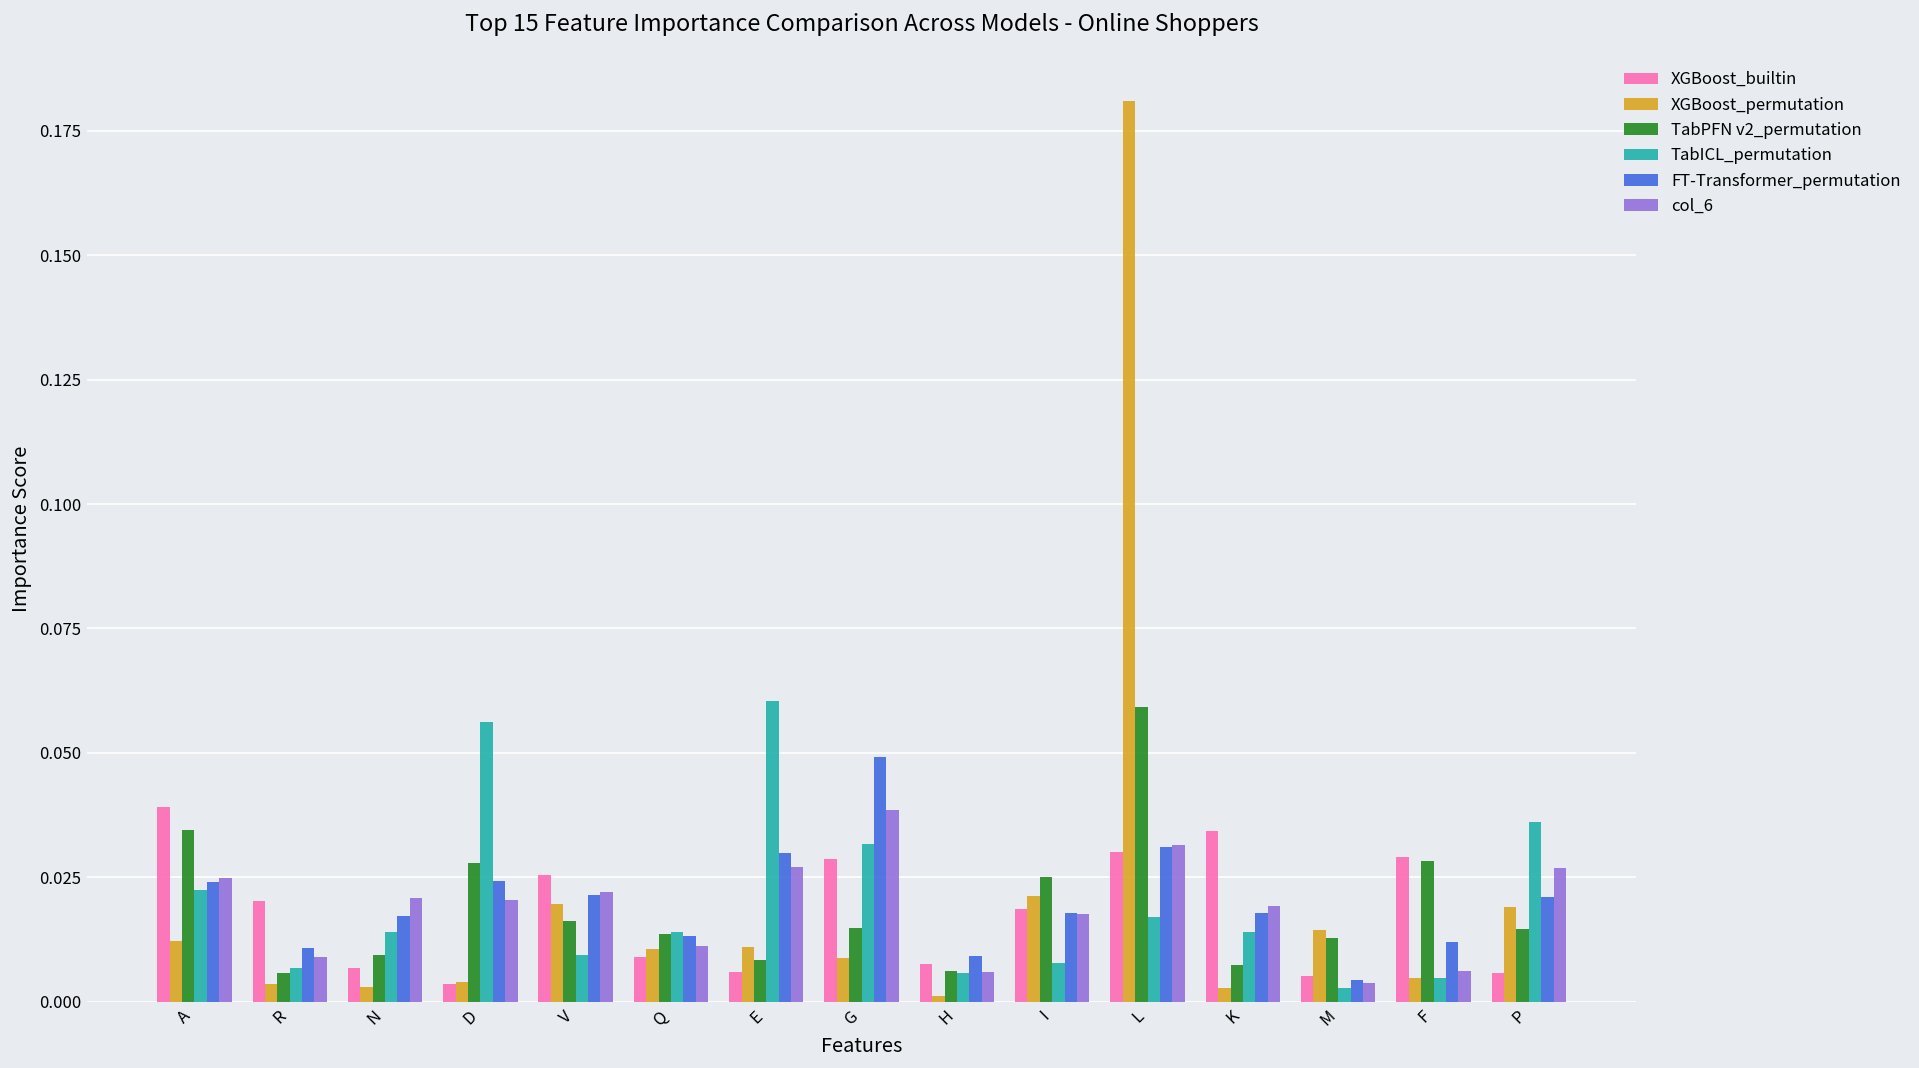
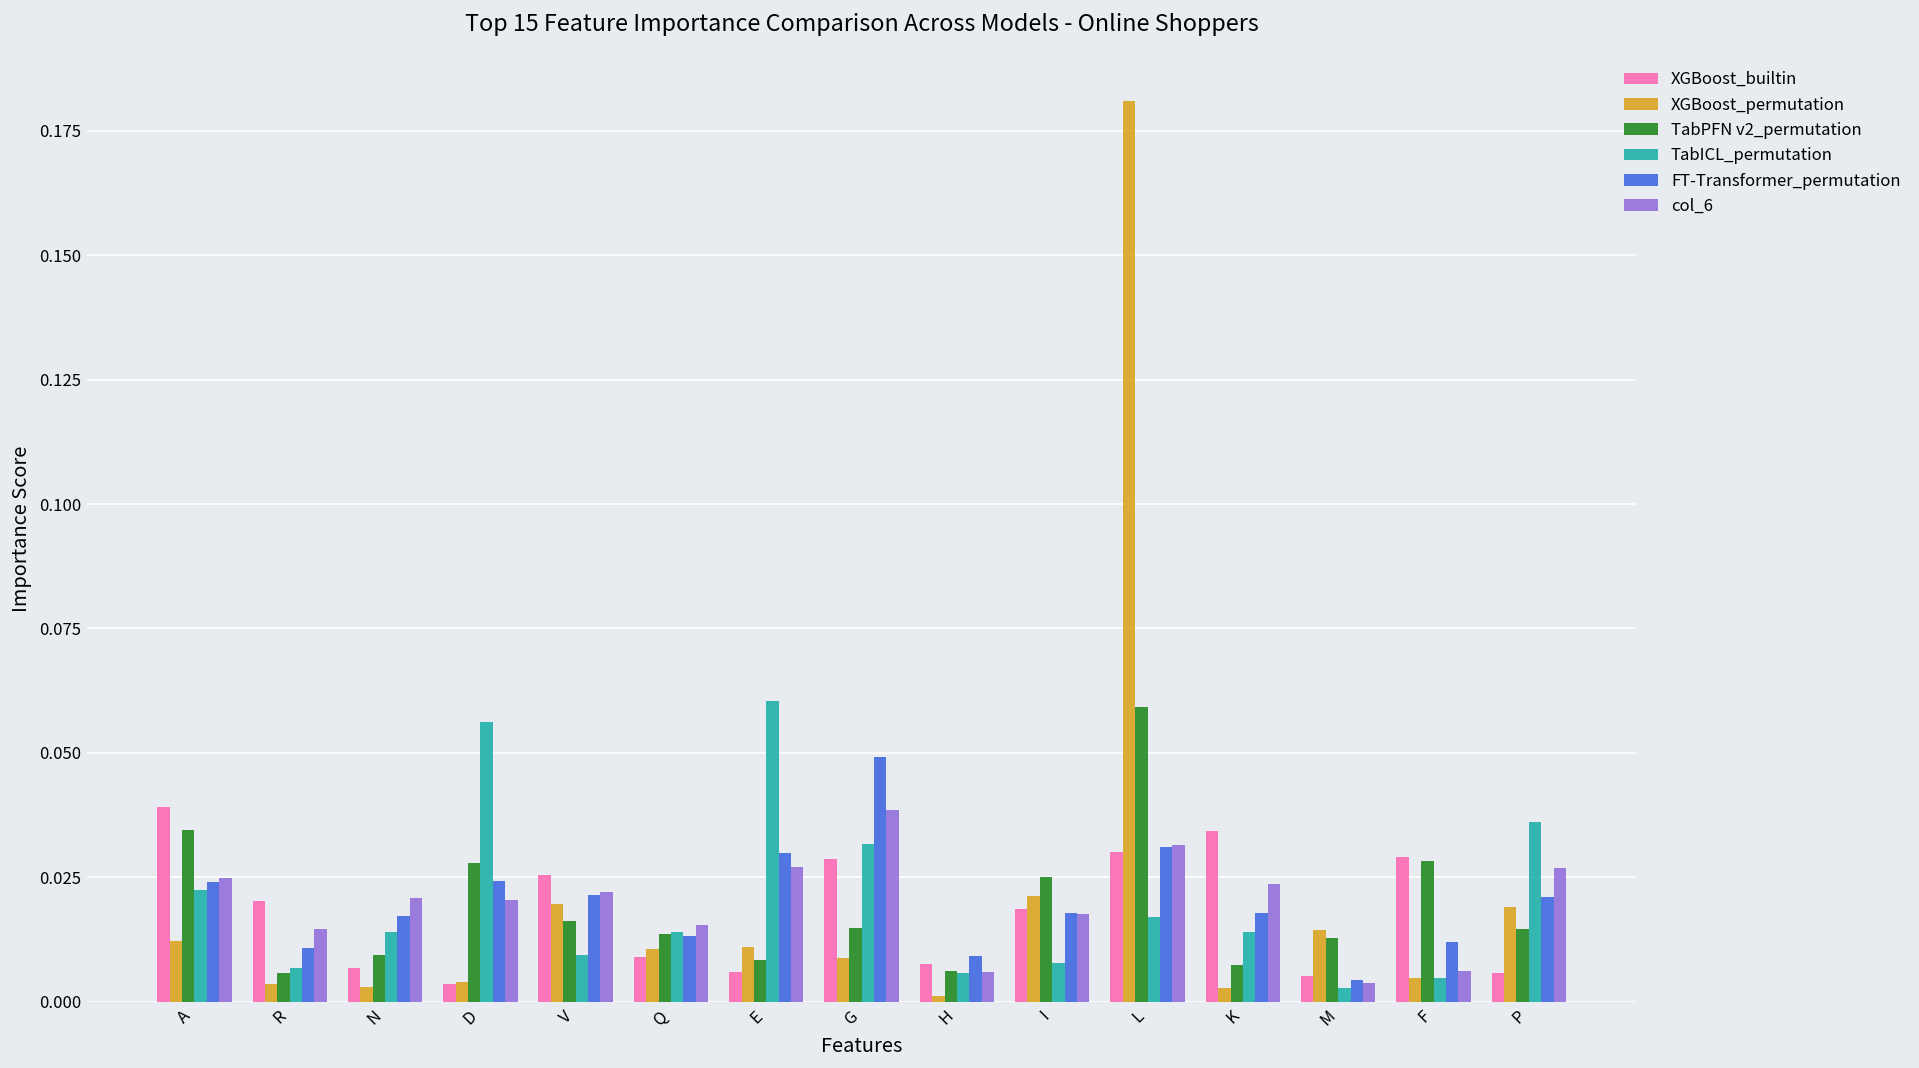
col_6, R: 0.009 -> 0.015
col_6, Q: 0.011 -> 0.015
col_6, K: 0.019 -> 0.024
